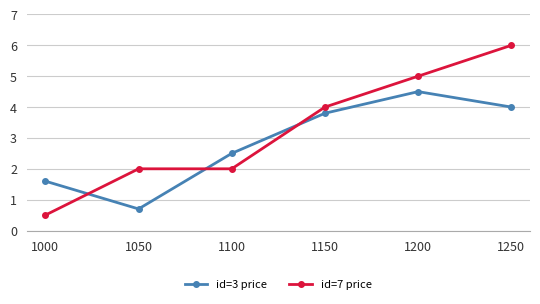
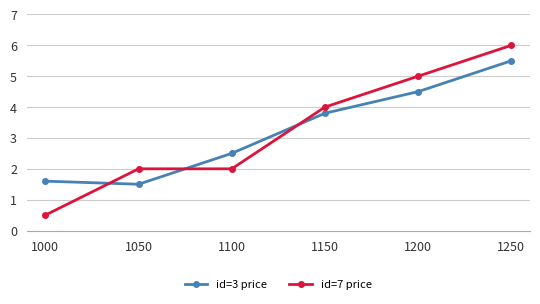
id=3 price, 1050: 0.7 -> 1.5
id=3 price, 1250: 4.0 -> 5.5
